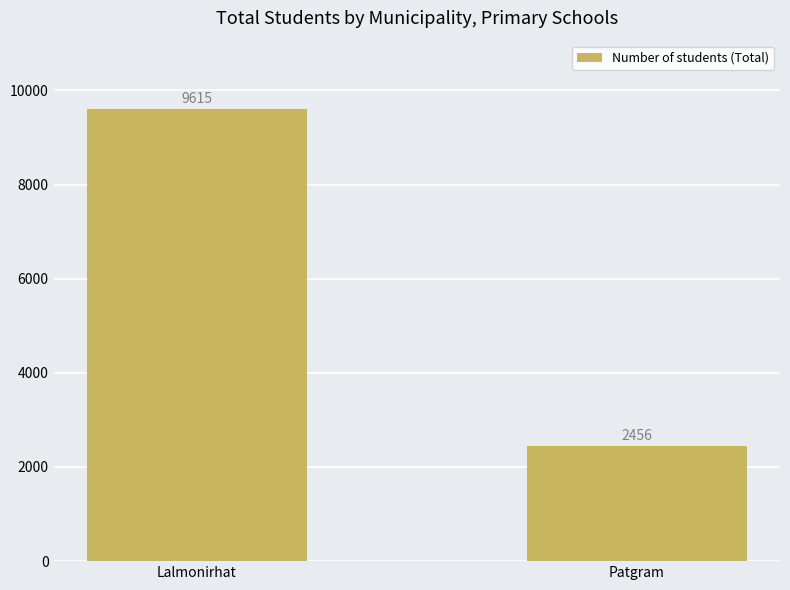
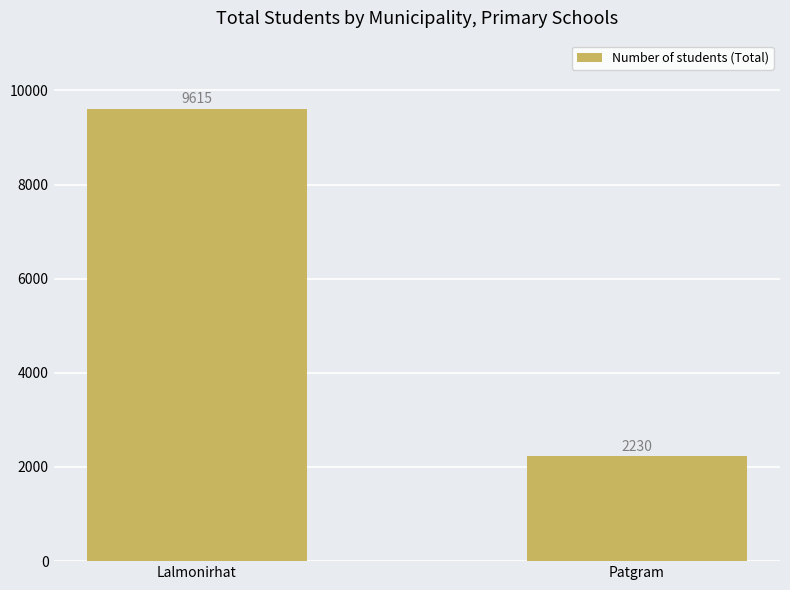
Patgram: 2456 -> 2230
